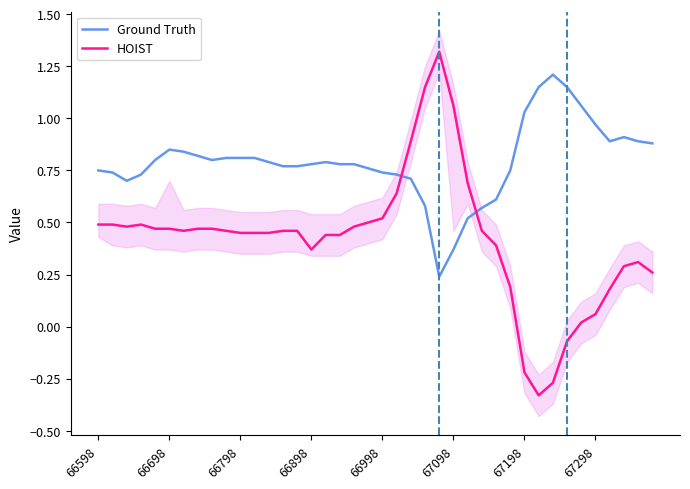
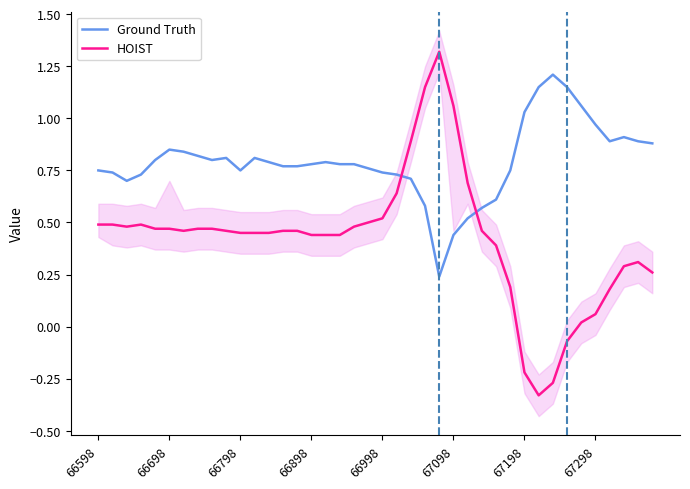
Ground Truth, 66798: 0.81 -> 0.75
HOIST, 66898: 0.37 -> 0.44
Ground Truth, 67098: 0.37 -> 0.44
